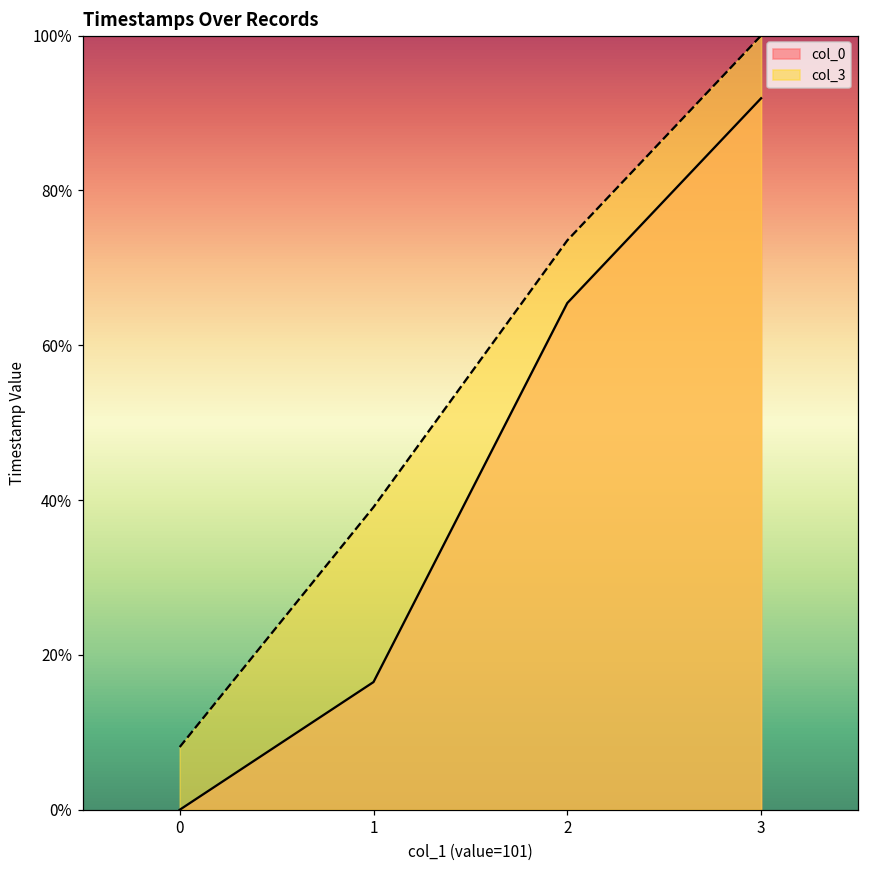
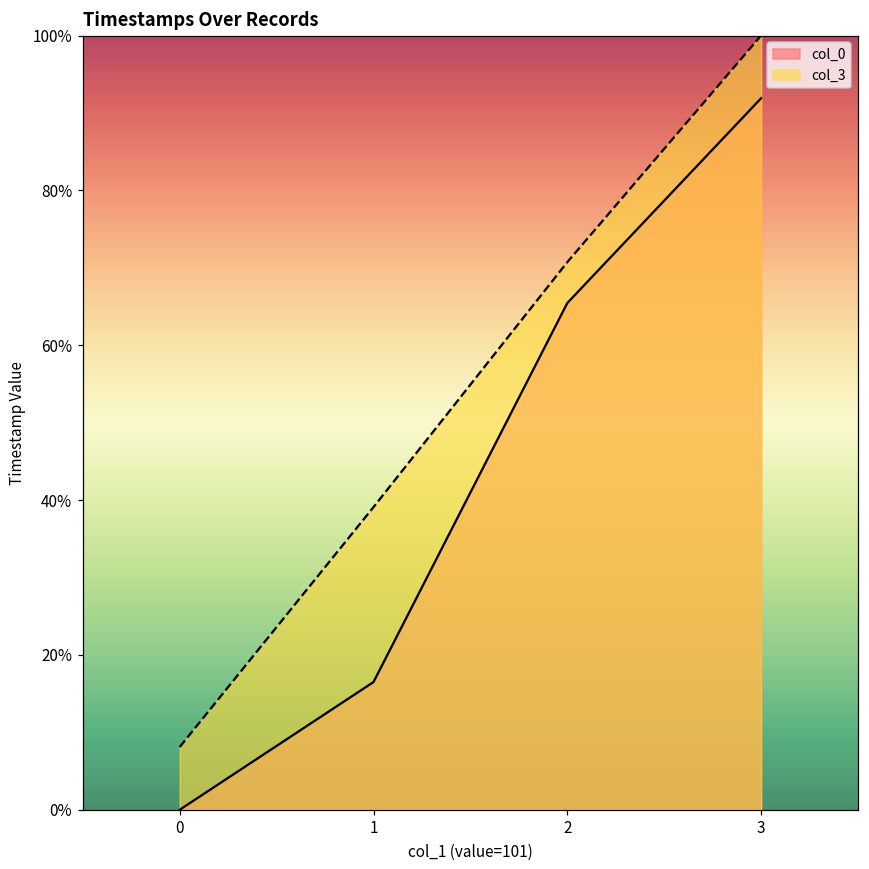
col_3, 2: 74% -> 71%
